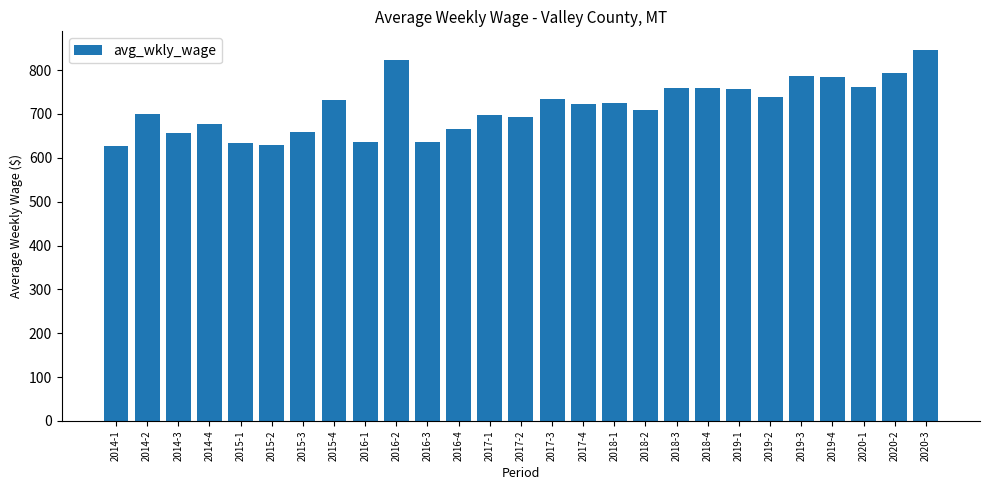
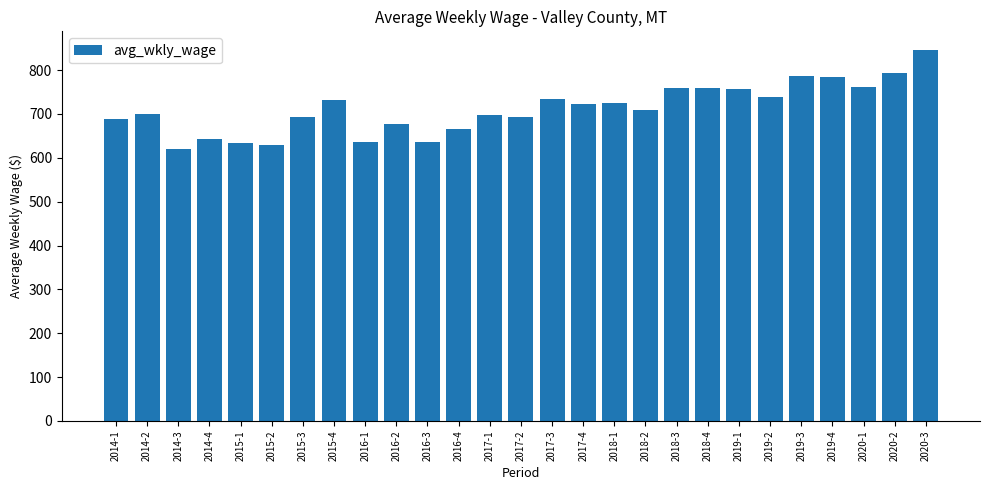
2014-1: 630 -> 690
2014-3: 660 -> 620
2014-4: 680 -> 640
2015-3: 660 -> 690
2016-2: 820 -> 680
